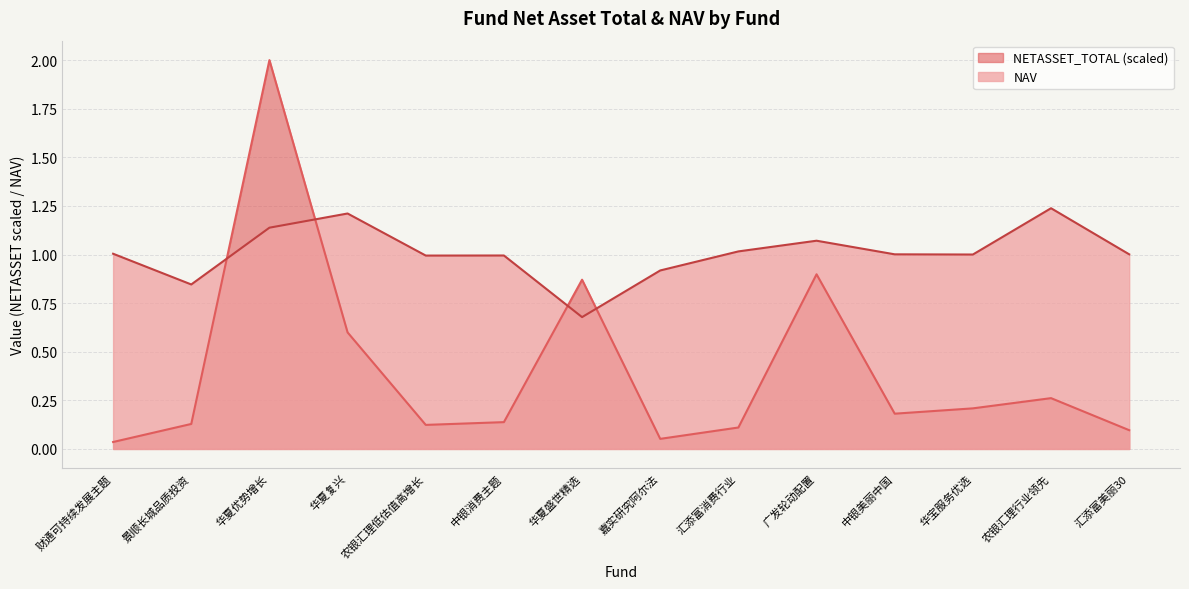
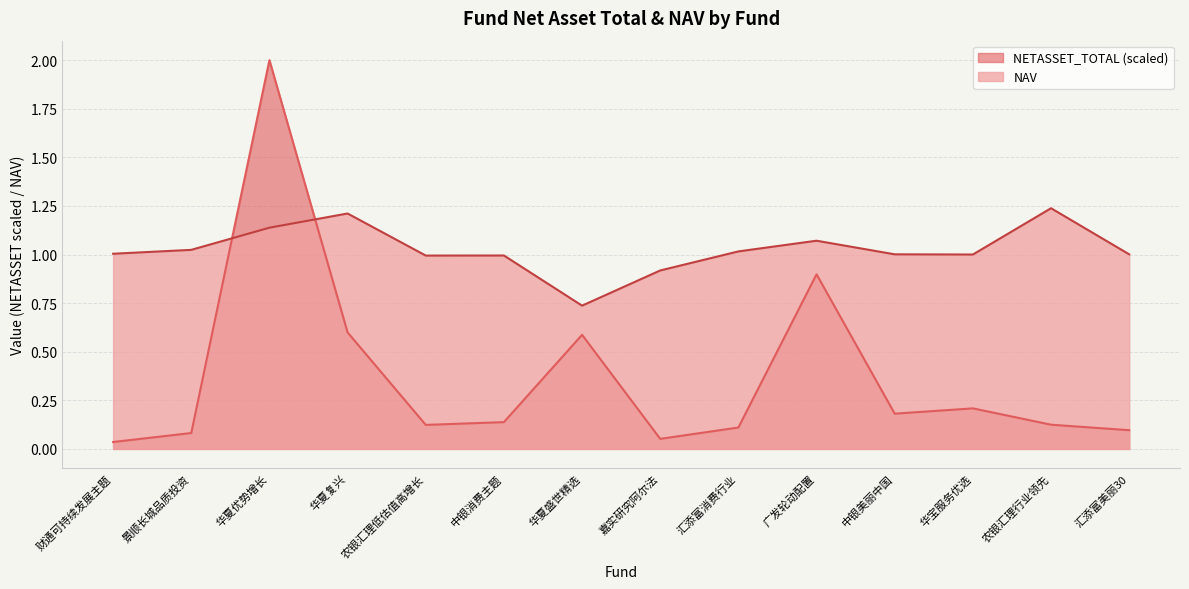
NETASSET_TOTAL (scaled), 景顺长城品质投资: 0.13 -> 0.08
NAV, 景顺长城品质投资: 0.85 -> 1.02
NETASSET_TOTAL (scaled), 华夏盛世精选: 0.87 -> 0.59
NAV, 华夏盛世精选: 0.68 -> 0.74
NETASSET_TOTAL (scaled), 农银汇理行业领先: 0.26 -> 0.12
